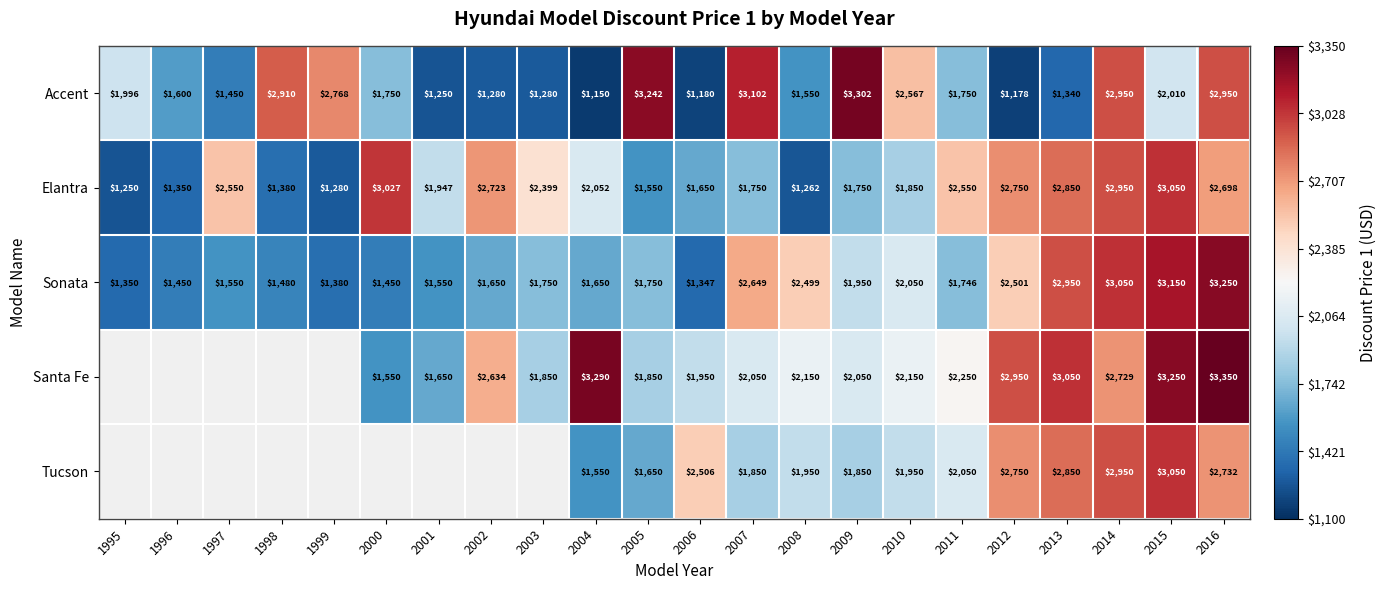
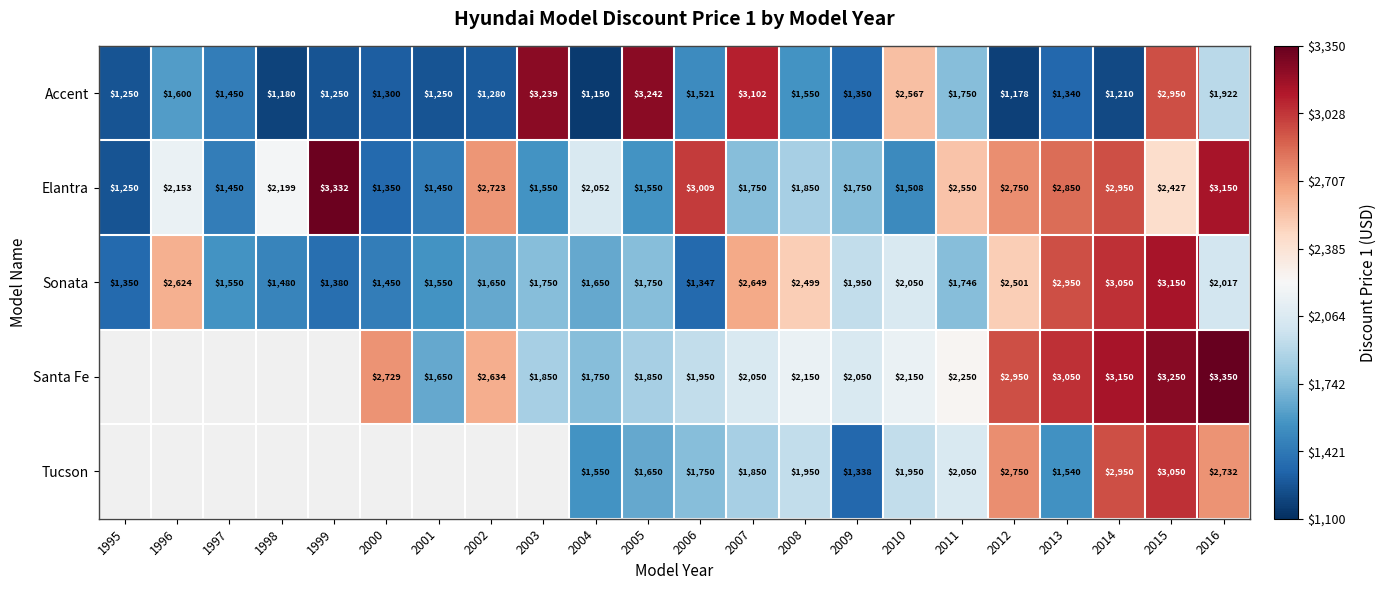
Accent, 1995: $1,996 -> $1,250
Accent, 1998: $2,910 -> $1,180
Accent, 1999: $2,768 -> $1,250
Accent, 2000: $1,750 -> $1,300
Accent, 2003: $1,280 -> $3,239
Accent, 2006: $1,180 -> $1,521
Accent, 2009: $3,302 -> $1,350
Accent, 2014: $2,950 -> $1,210
Accent, 2015: $2,010 -> $2,950
Accent, 2016: $2,950 -> $1,922
Elantra, 1996: $1,350 -> $2,153
Elantra, 1997: $2,550 -> $1,450
Elantra, 1998: $1,380 -> $2,199
Elantra, 1999: $1,280 -> $3,332
Elantra, 2000: $3,027 -> $1,350
Elantra, 2001: $1,947 -> $1,450
Elantra, 2003: $2,399 -> $1,550
Elantra, 2006: $1,650 -> $3,009
Elantra, 2008: $1,262 -> $1,850
Elantra, 2010: $1,850 -> $1,508
Elantra, 2015: $3,050 -> $2,427
Elantra, 2016: $2,698 -> $3,150
Sonata, 1996: $1,450 -> $2,624
Sonata, 2016: $3,250 -> $2,017
Santa Fe, 2000: $1,550 -> $2,729
Santa Fe, 2004: $3,290 -> $1,750
Santa Fe, 2014: $2,729 -> $3,150
Tucson, 2006: $2,506 -> $1,750
Tucson, 2009: $1,850 -> $1,338
Tucson, 2013: $2,850 -> $1,540
